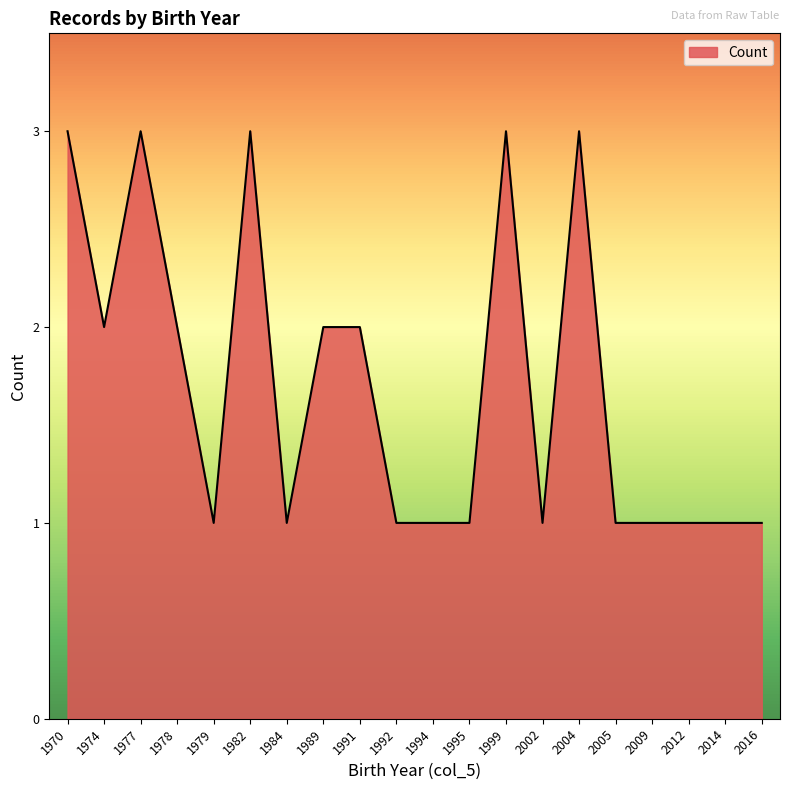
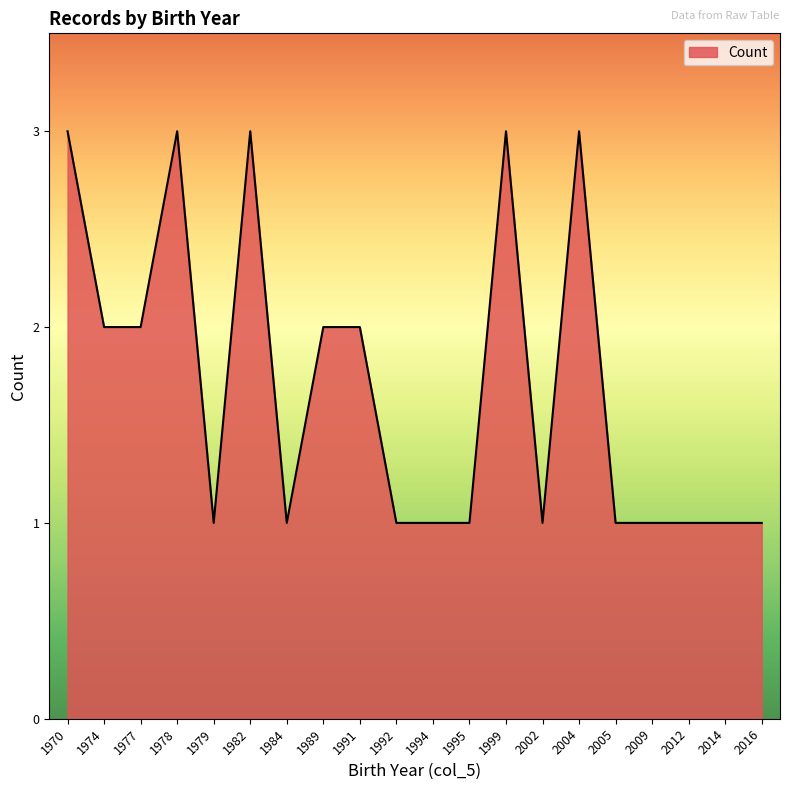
1977: 3 -> 2
1978: 2 -> 3
